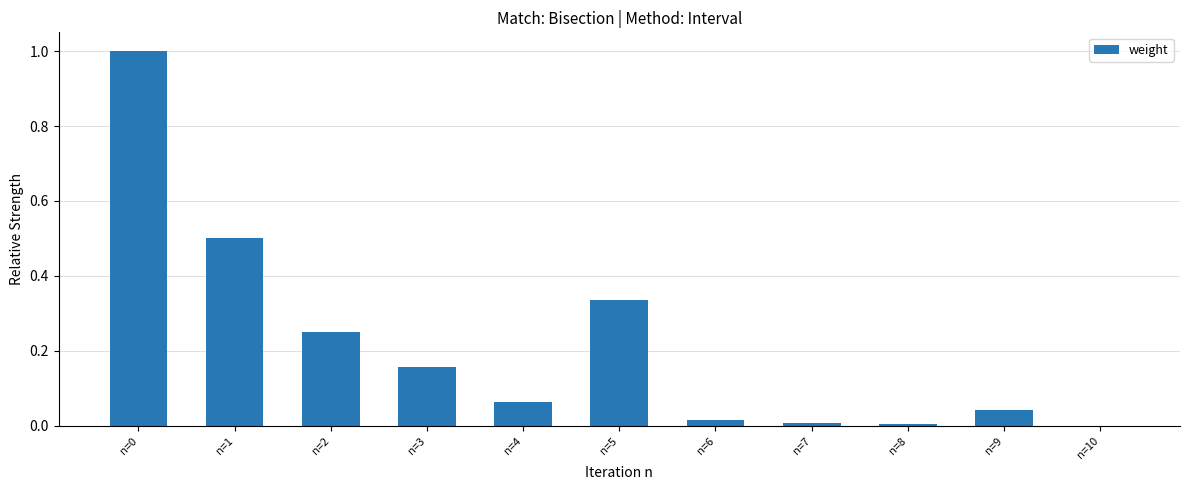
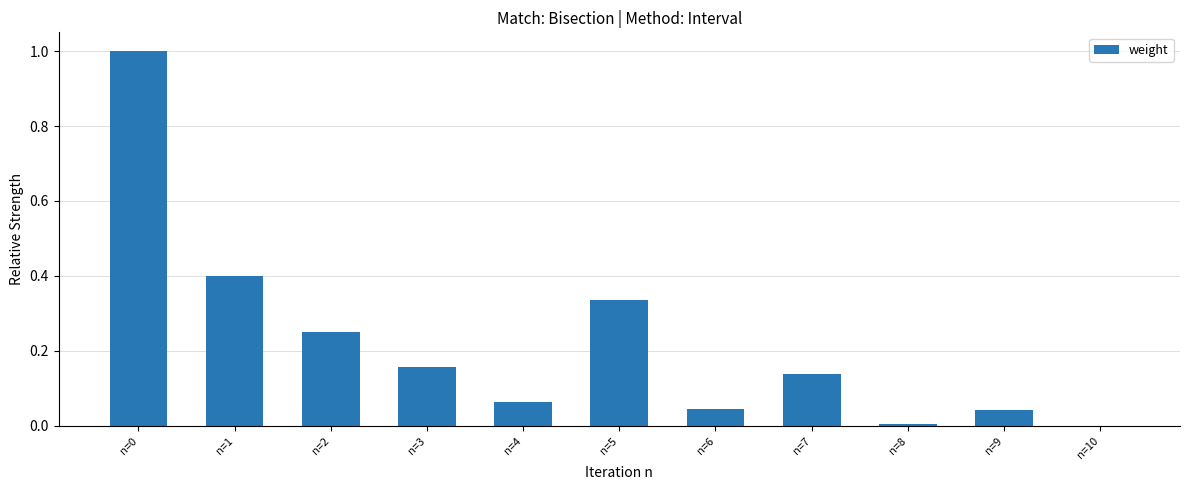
n=1: 0.5 -> 0.4
n=6: 0.02 -> 0.05
n=7: 0.01 -> 0.14
